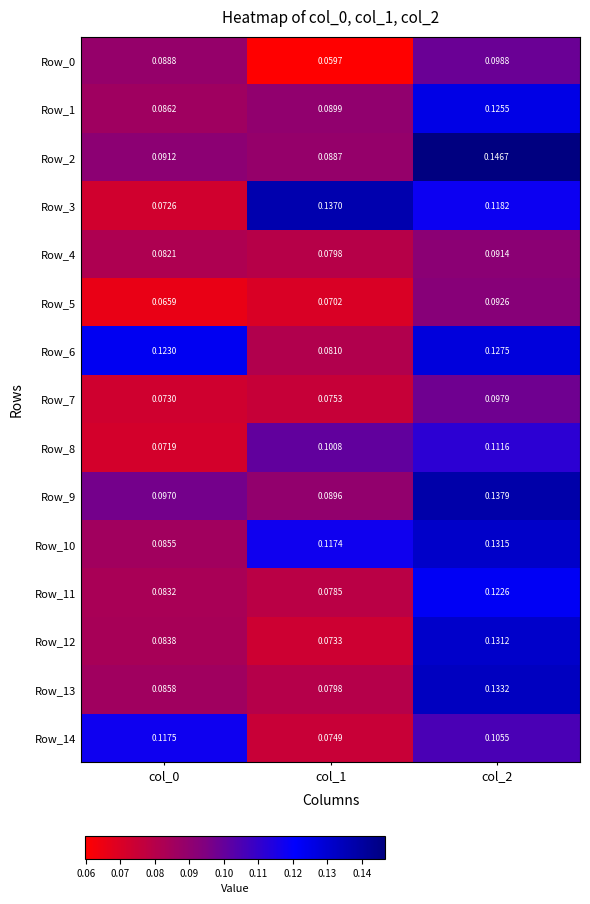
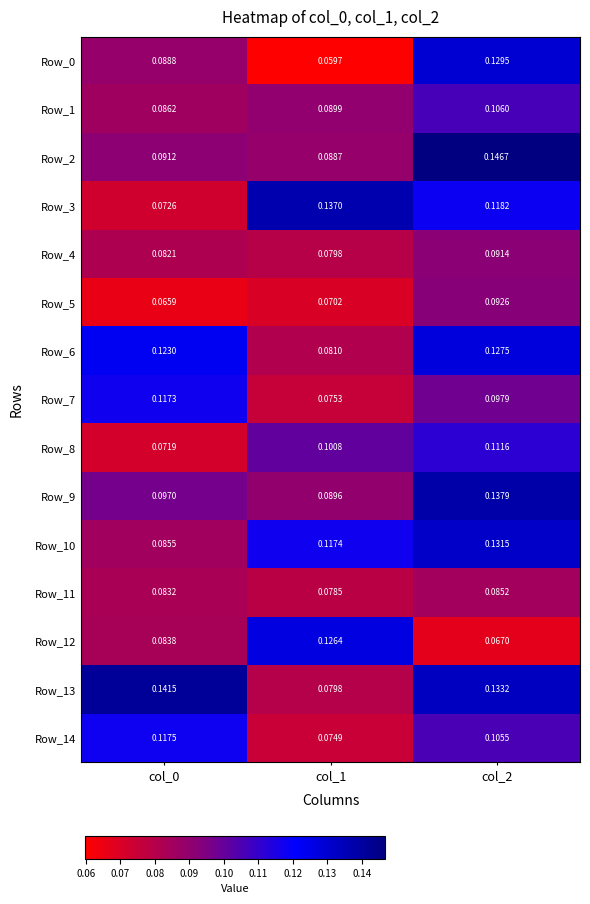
Row_0, col_2: 0.0988 -> 0.1295
Row_1, col_2: 0.1255 -> 0.1060
Row_7, col_0: 0.0730 -> 0.1173
Row_11, col_2: 0.1226 -> 0.0852
Row_12, col_1: 0.0733 -> 0.1264
Row_12, col_2: 0.1312 -> 0.0670
Row_13, col_0: 0.0858 -> 0.1415
